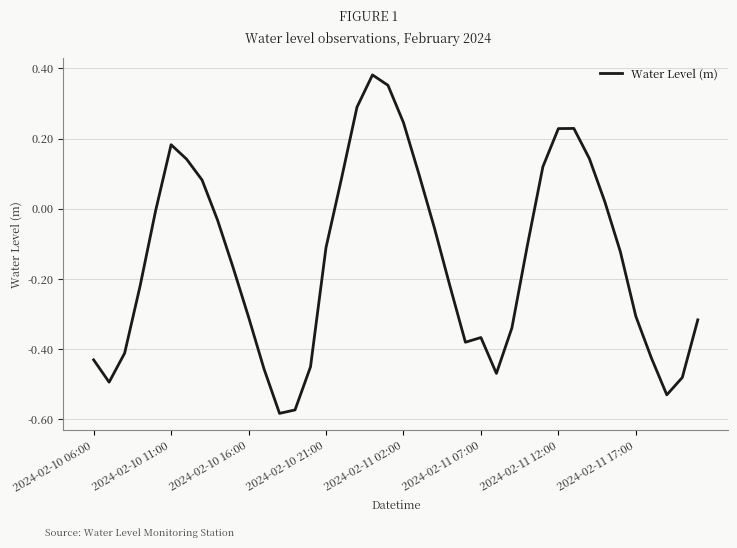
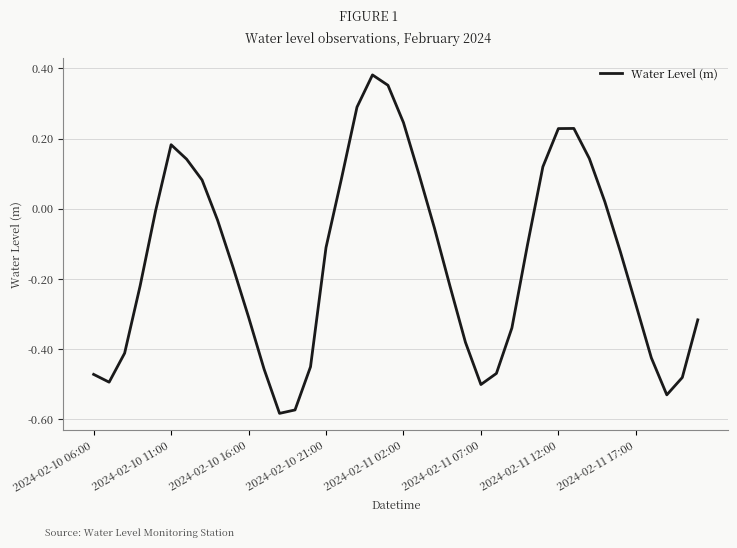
2024-02-10 06:00: -0.43 -> -0.47
2024-02-11 07:00: -0.37 -> -0.50
2024-02-11 17:00: -0.31 -> -0.27
